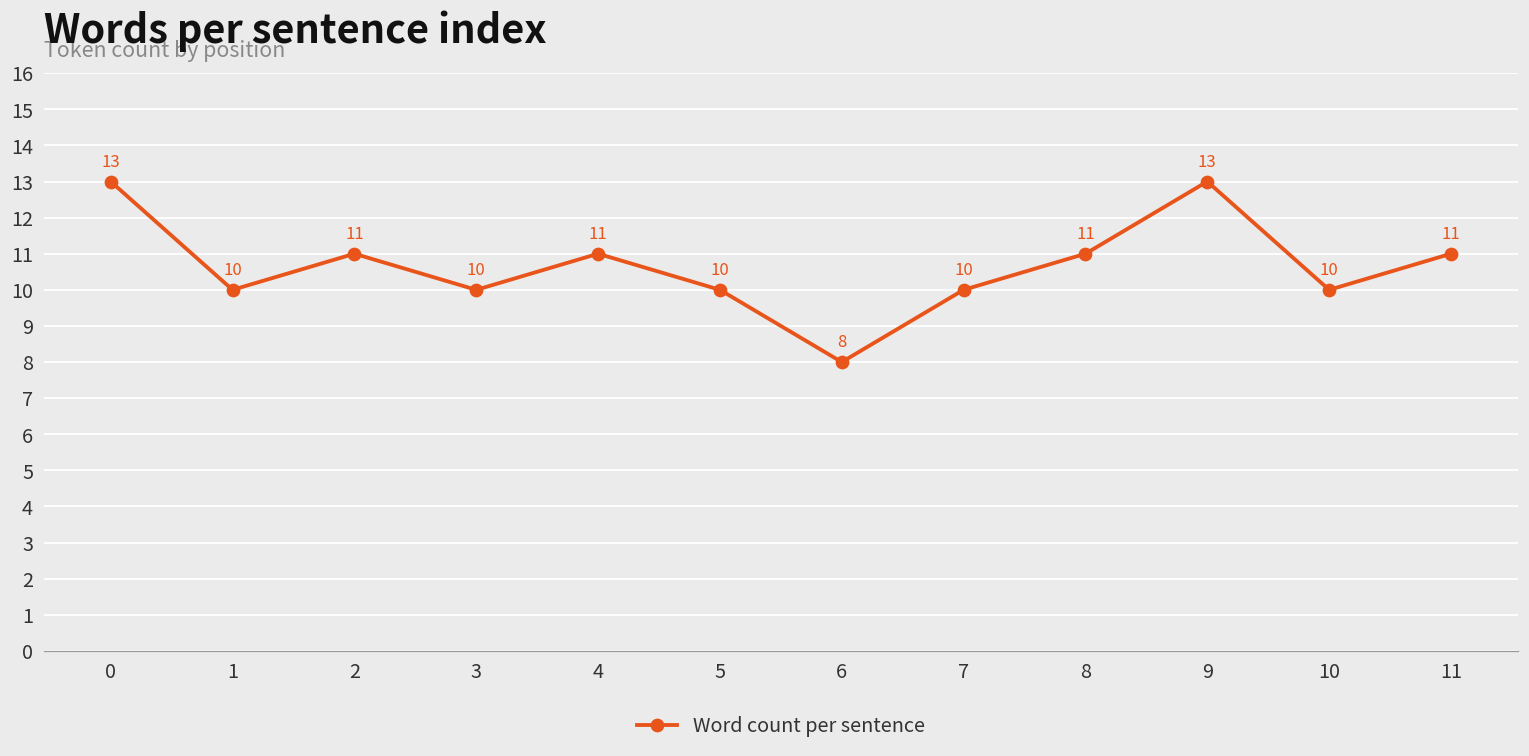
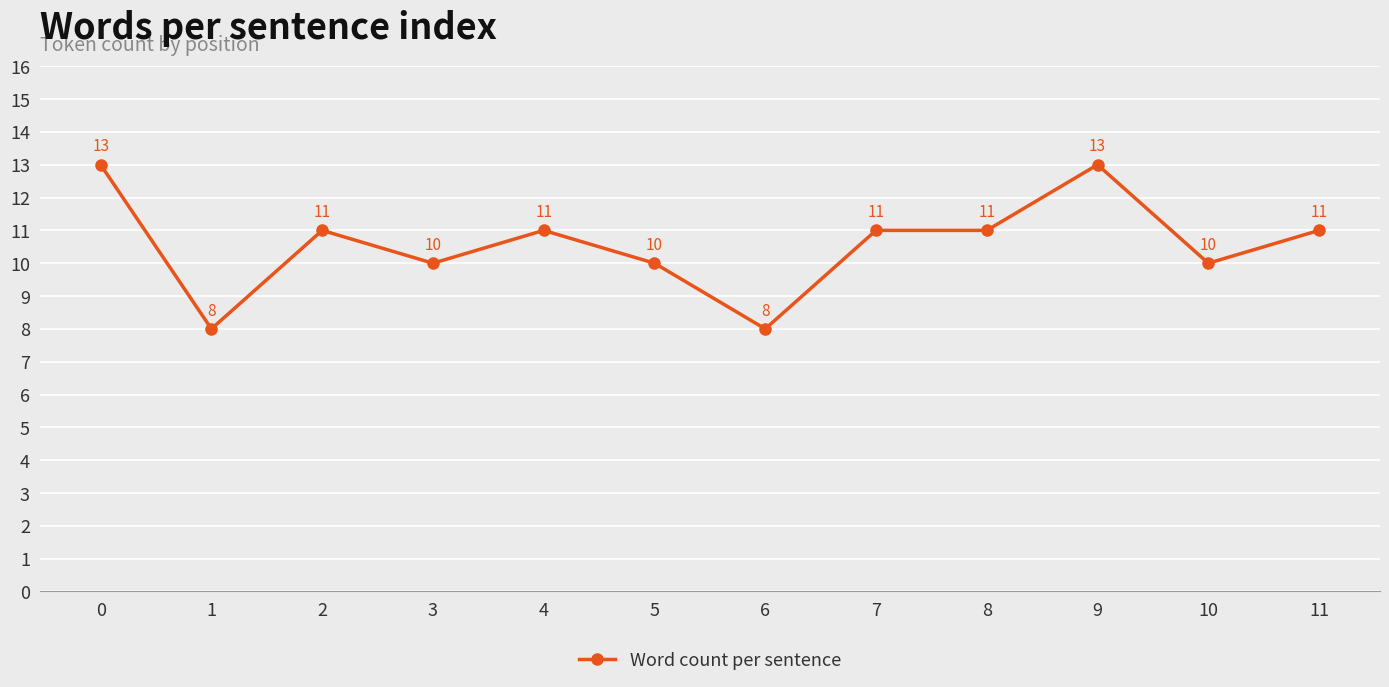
1: 10 -> 8
7: 10 -> 11
